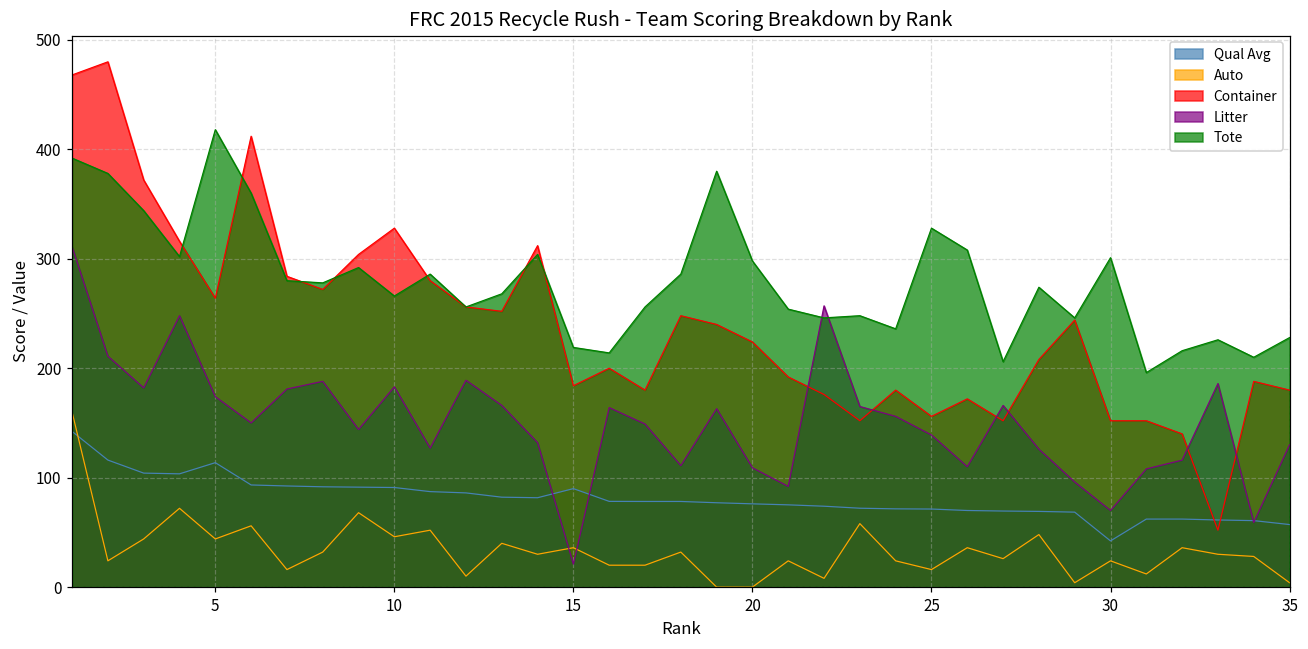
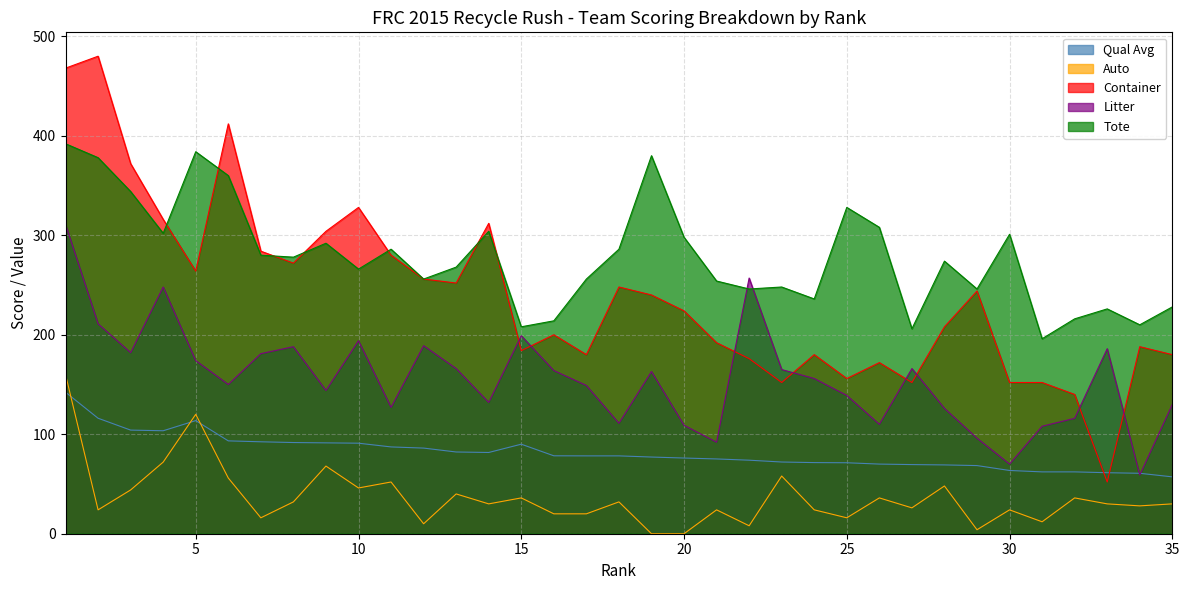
Auto, 5: 40 -> 120
Tote, 5: 420 -> 380
Litter, 10: 180 -> 190
Litter, 15: 20 -> 200
Tote, 15: 220 -> 210
Qual Avg, 30: 40 -> 60
Auto, 35: 0 -> 30
